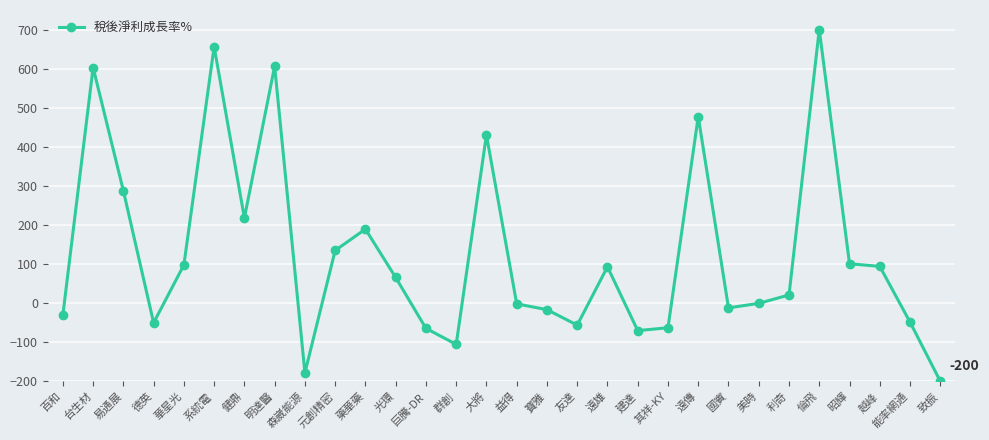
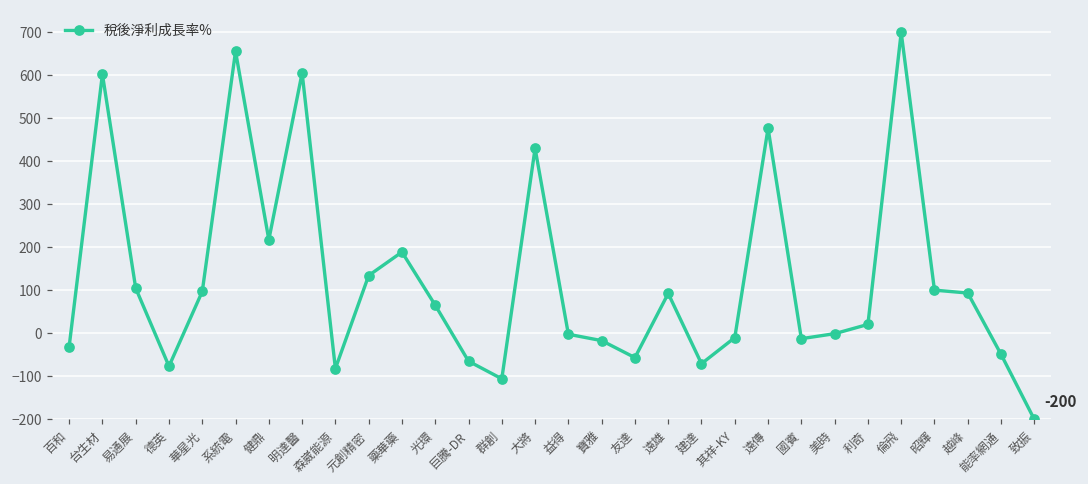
易通展: 290 -> 110
德英: -50 -> -80
森崴能源: -180 -> -80
其祥-KY: -60 -> -10
